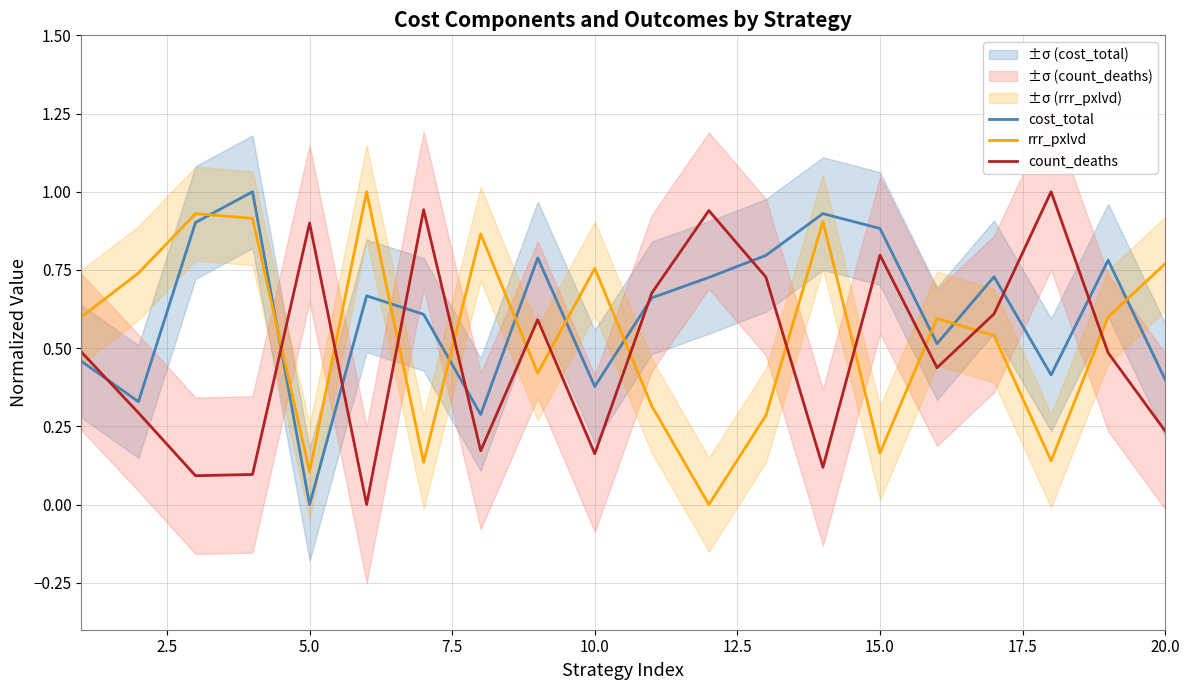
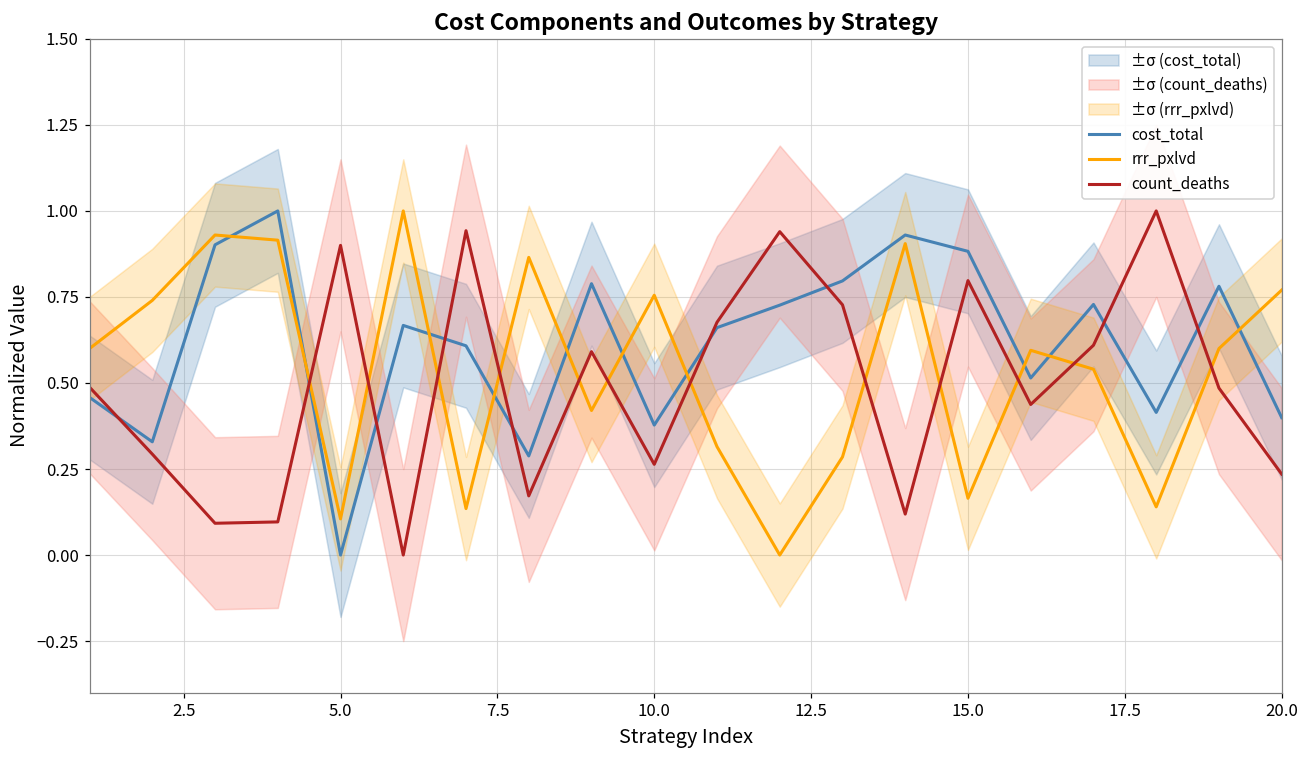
count_deaths, 10.0: 0.16 -> 0.26
